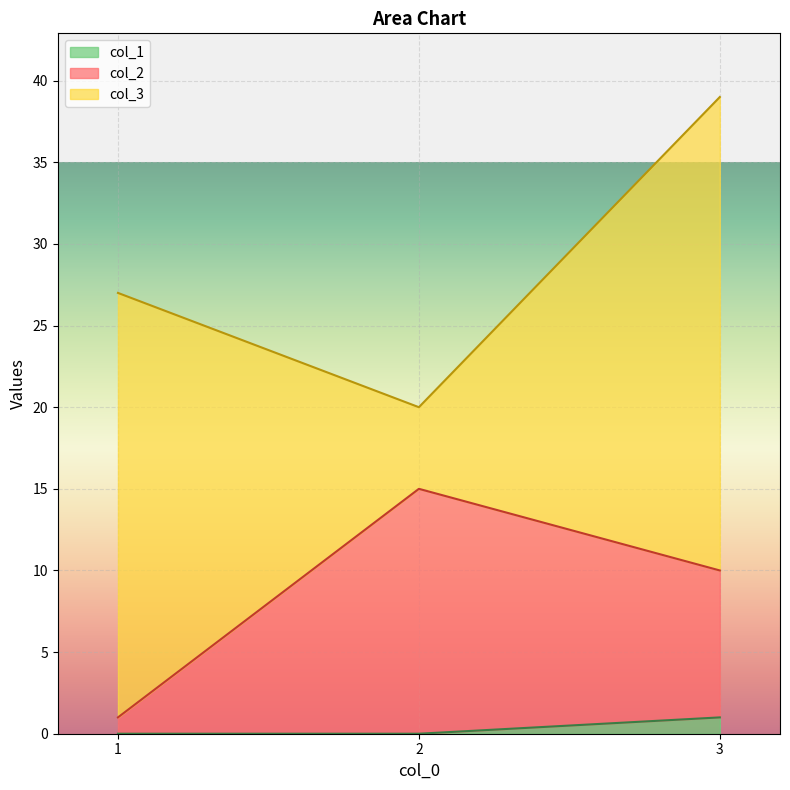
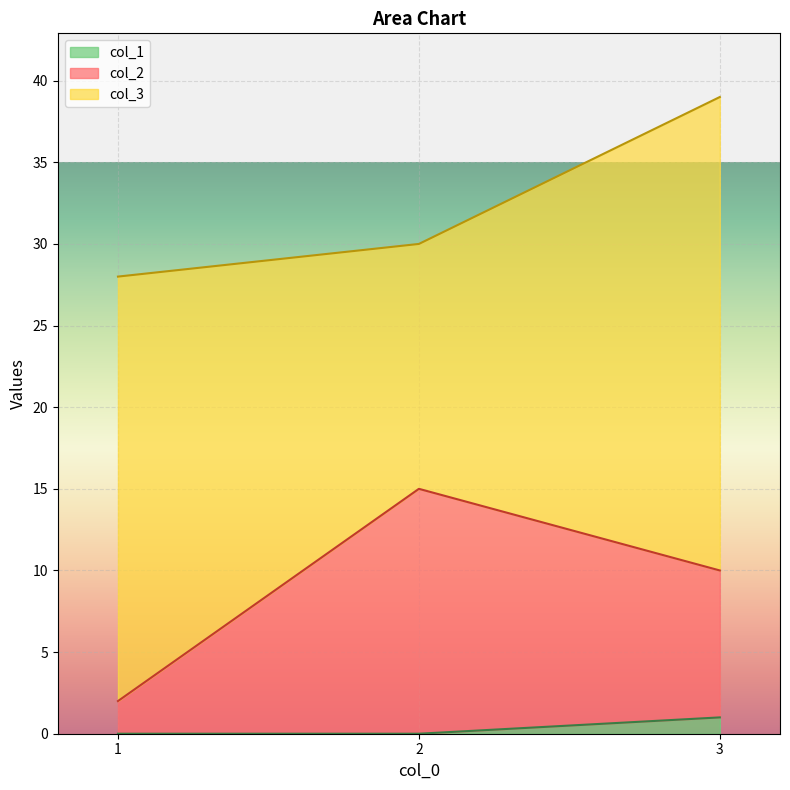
col_2, 1: 1 -> 2
col_3, 2: 5 -> 15
